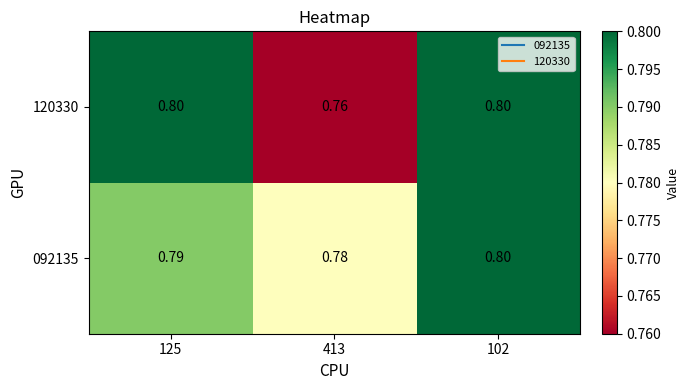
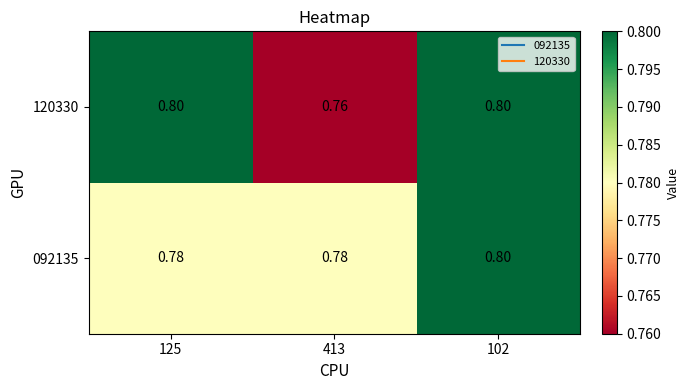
092135, 125: 0.79 -> 0.78
